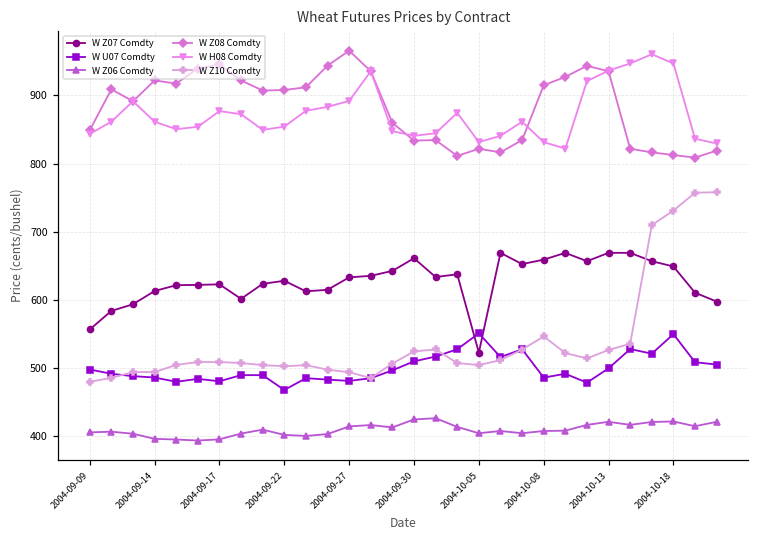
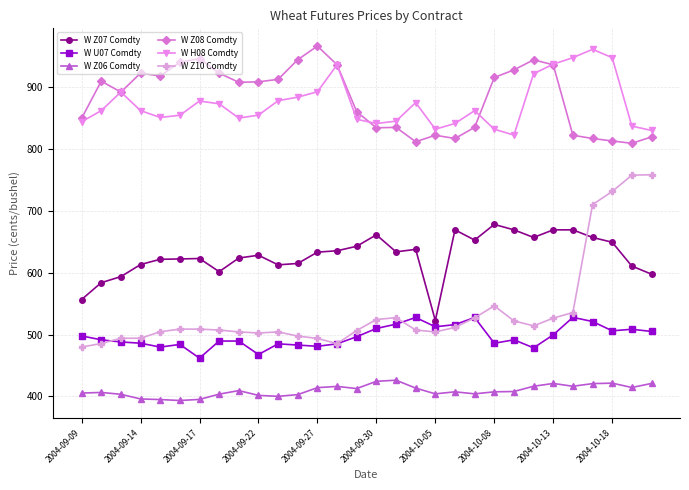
W U07 Comdty, 2004-09-17: 480 -> 460
W U07 Comdty, 2004-10-05: 550 -> 510
W Z07 Comdty, 2004-10-08: 660 -> 680
W U07 Comdty, 2004-10-18: 550 -> 510
